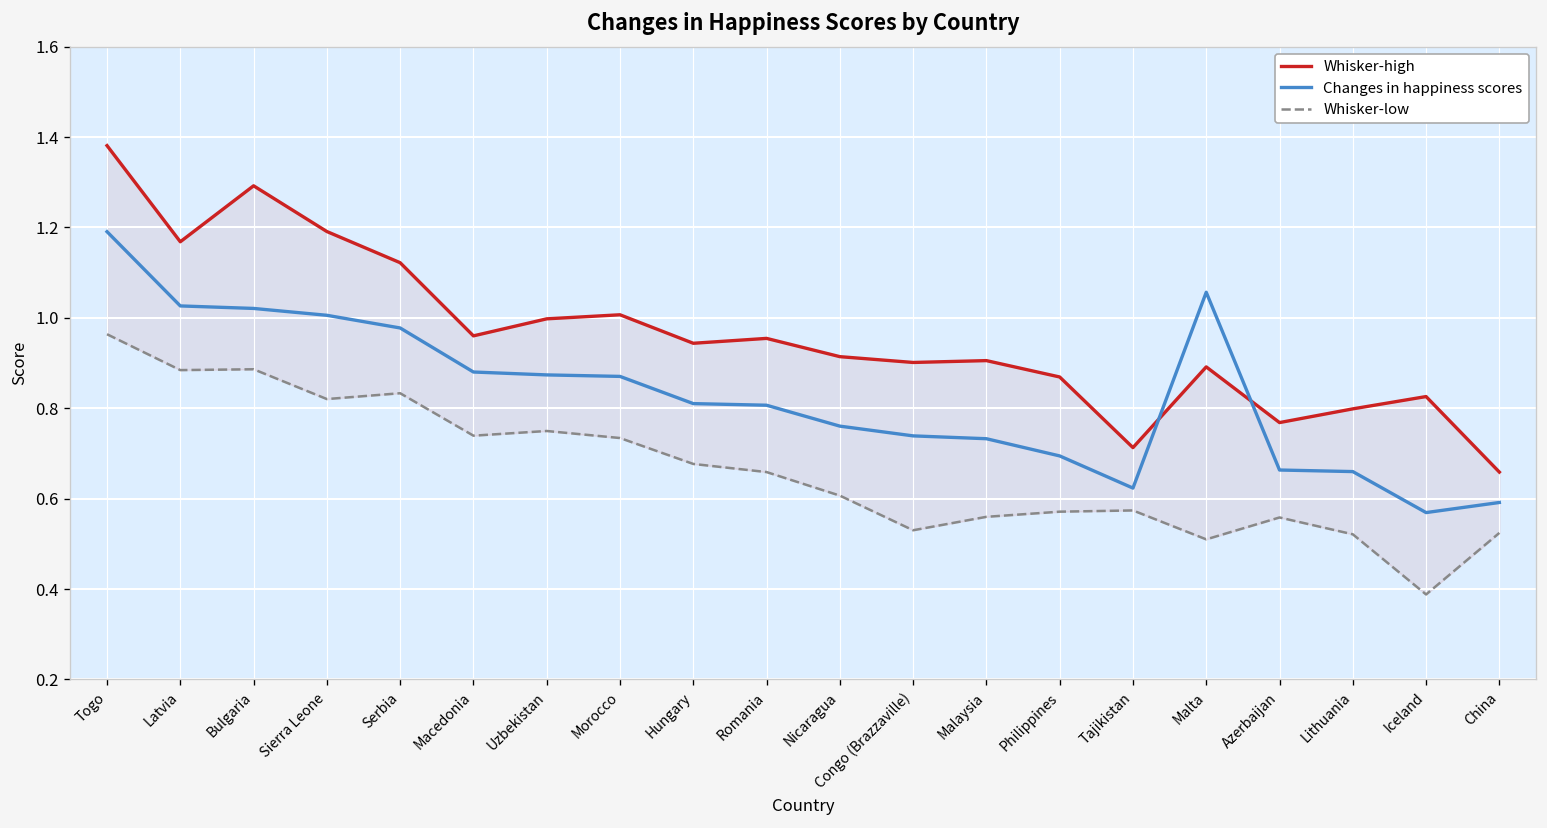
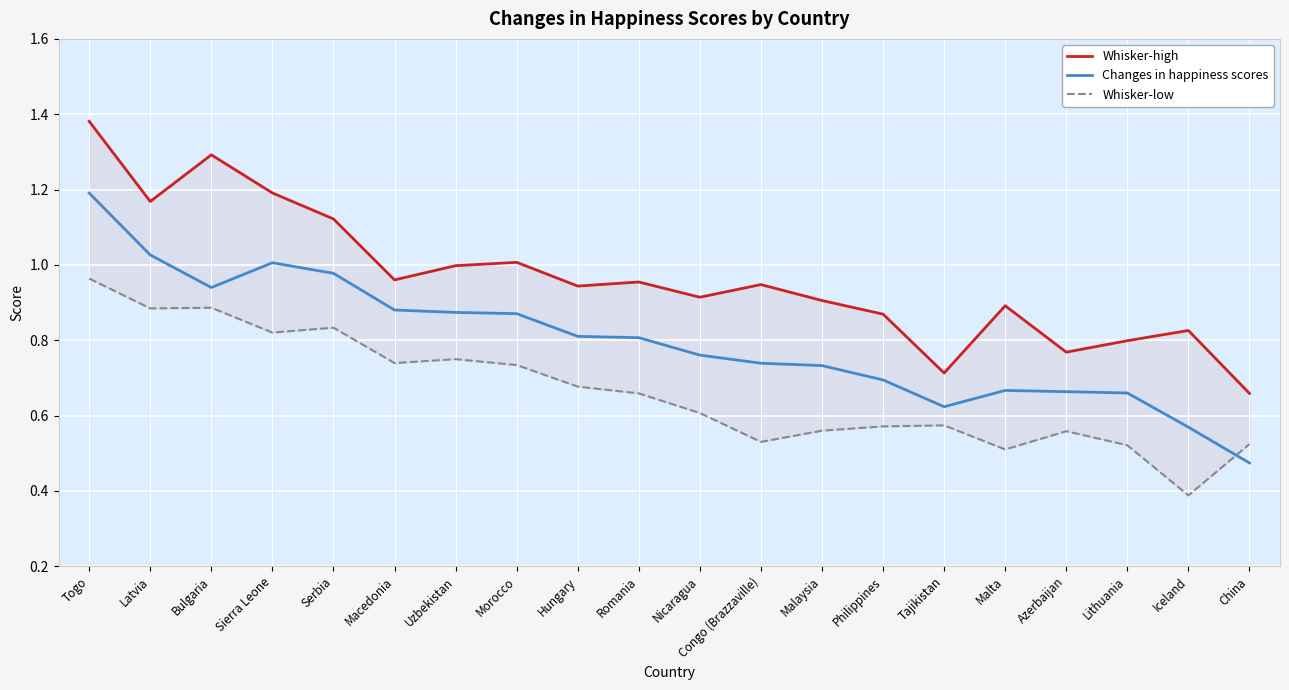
Changes in happiness scores, Bulgaria: 1.02 -> 0.94
Whisker-high, Congo (Brazzaville): 0.90 -> 0.95
Changes in happiness scores, Malta: 1.06 -> 0.67
Changes in happiness scores, China: 0.59 -> 0.47
